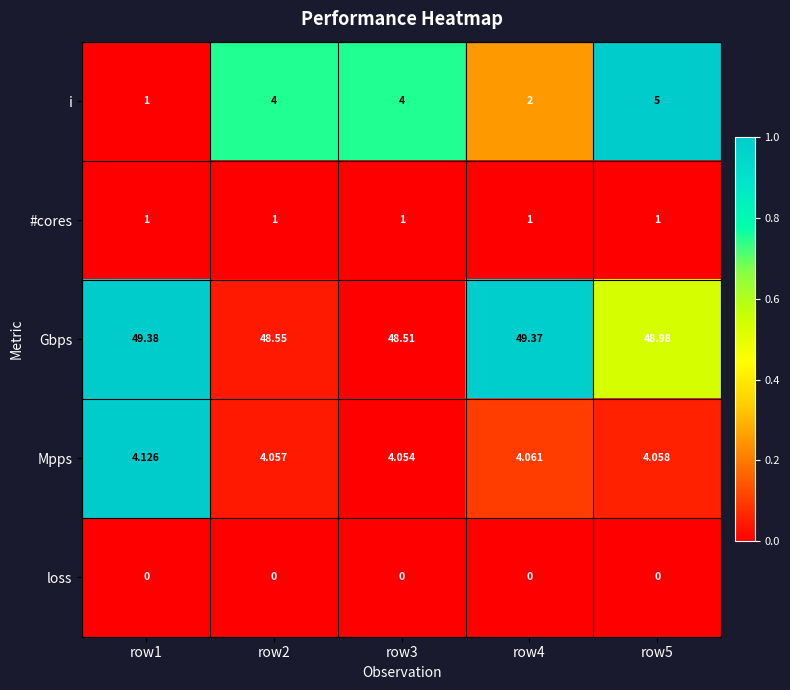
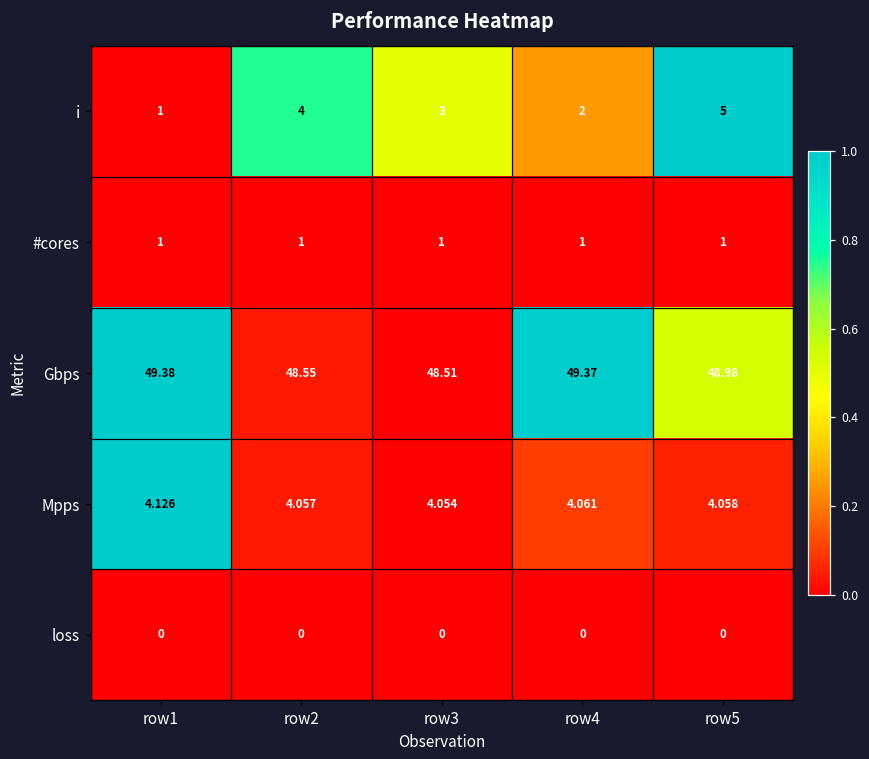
i, row3: 4 -> 3
